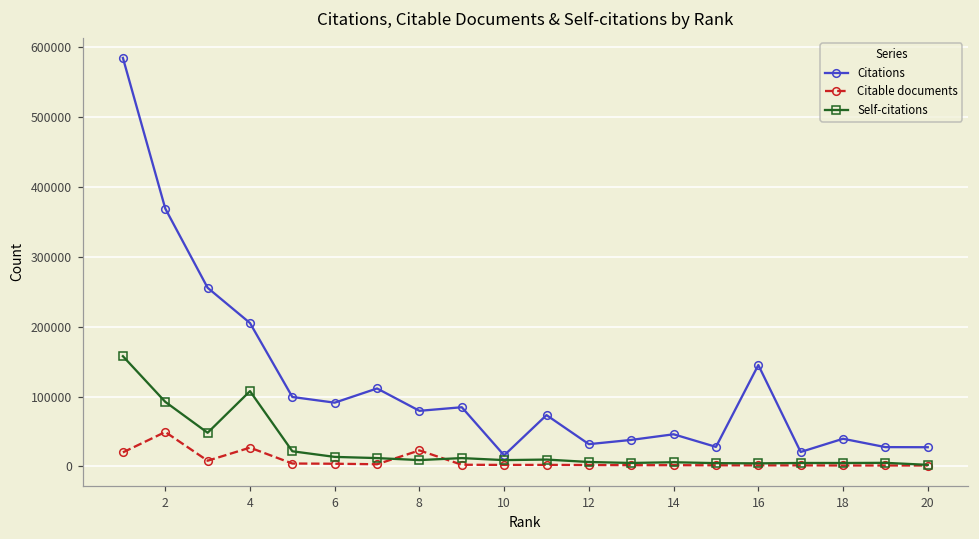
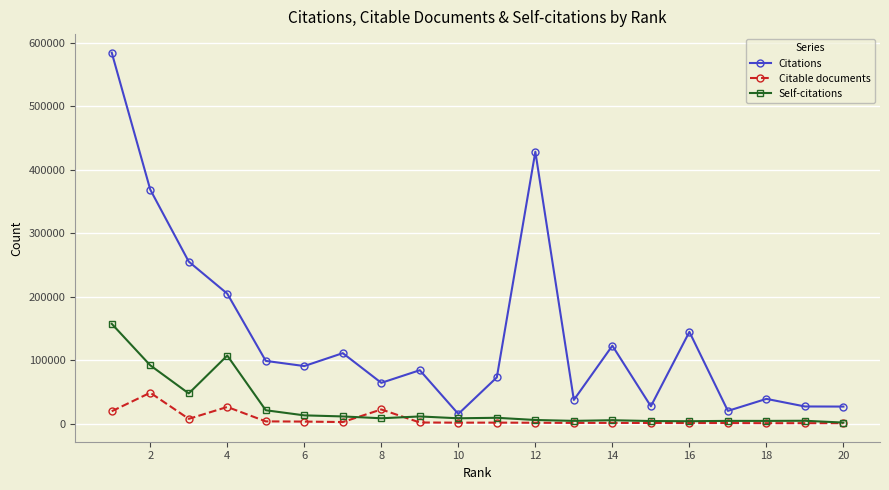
Citations, 8: 80000 -> 60000
Citations, 12: 30000 -> 430000
Citations, 14: 50000 -> 120000
